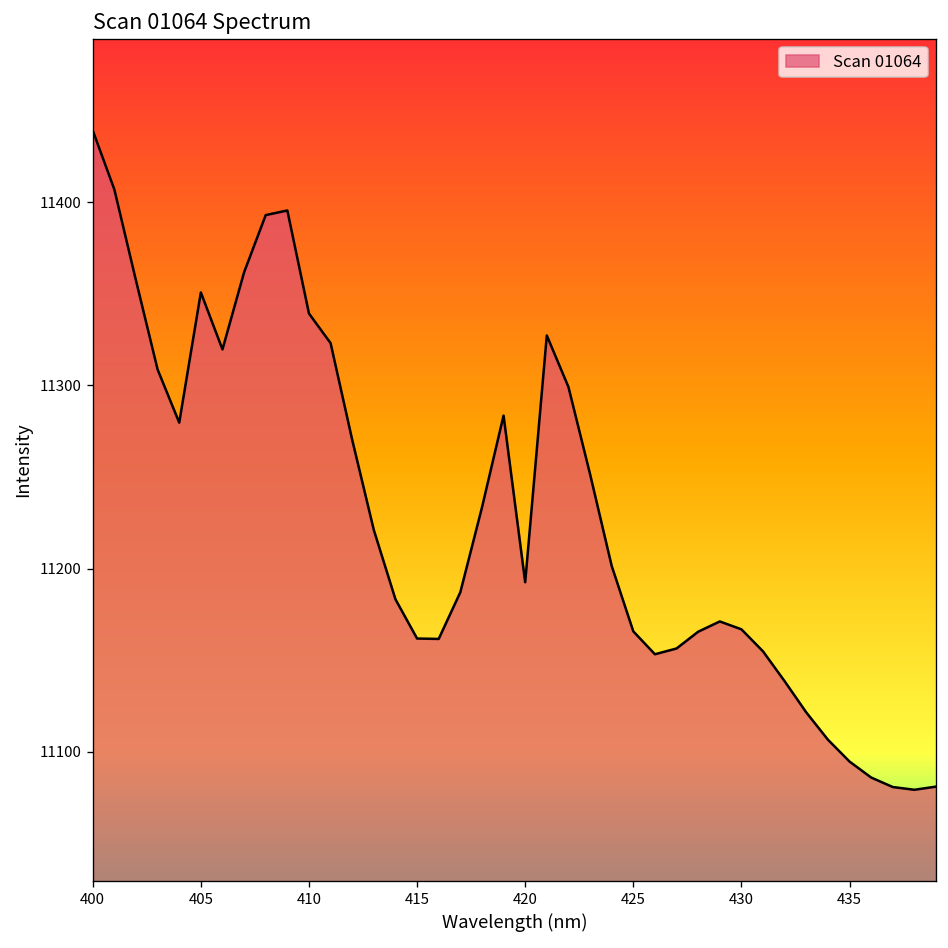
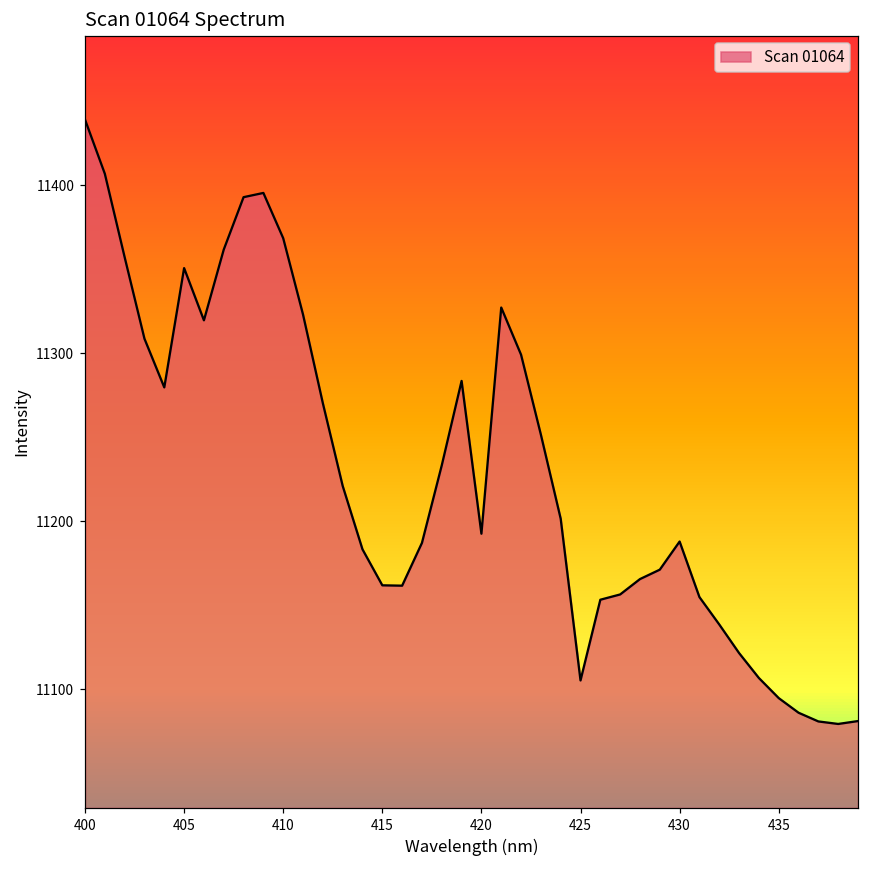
410: 11339 -> 11368
425: 11166 -> 11105
430: 11167 -> 11188
